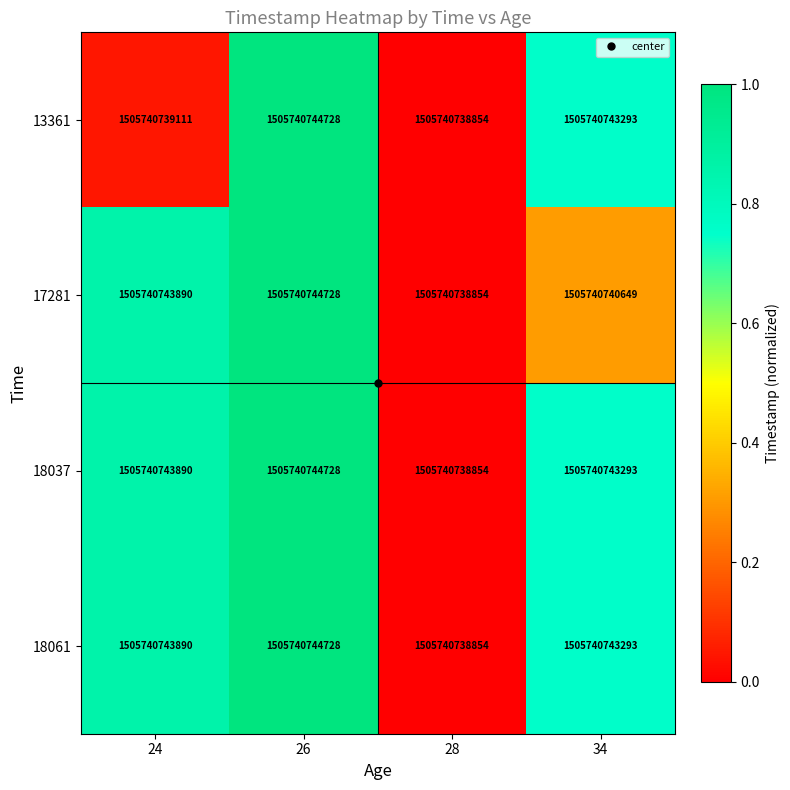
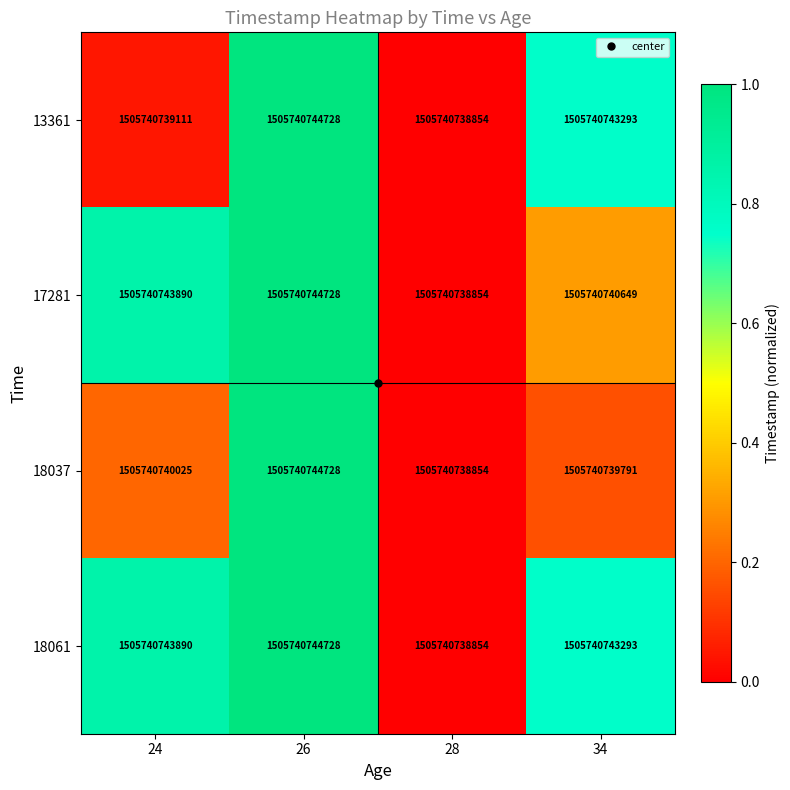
18037, 24: 1505740743890 -> 1505740740025
18037, 34: 1505740743293 -> 1505740739791
